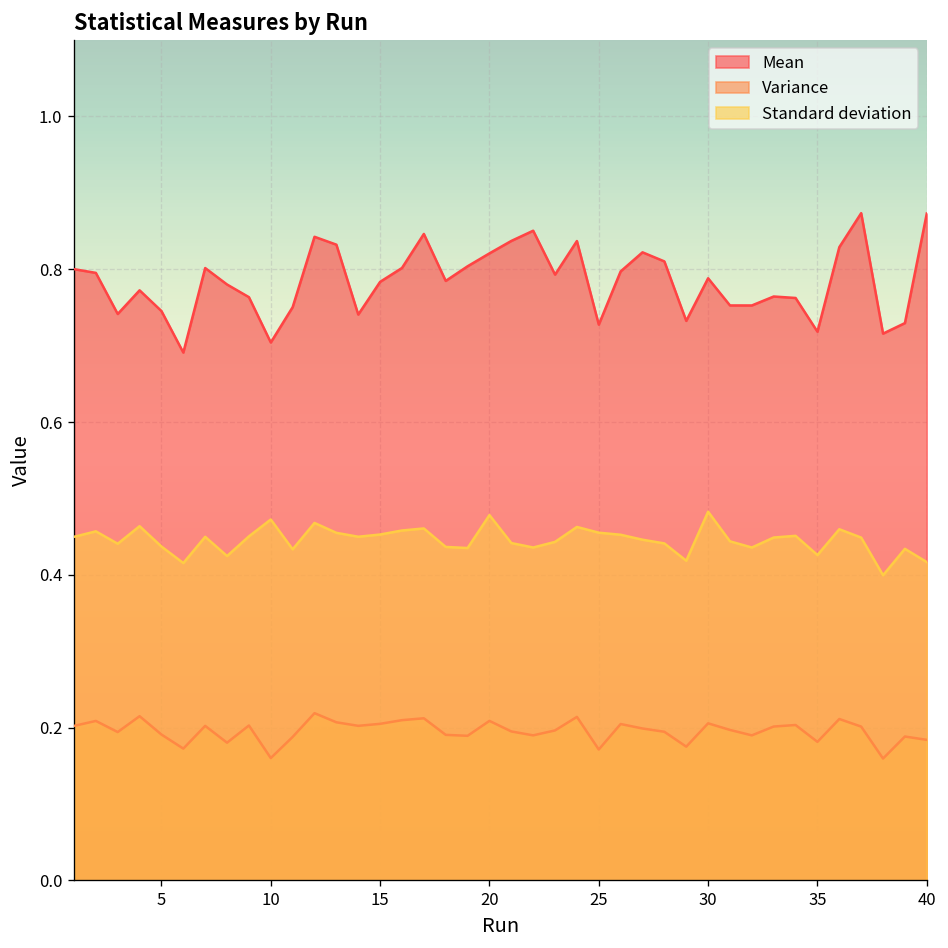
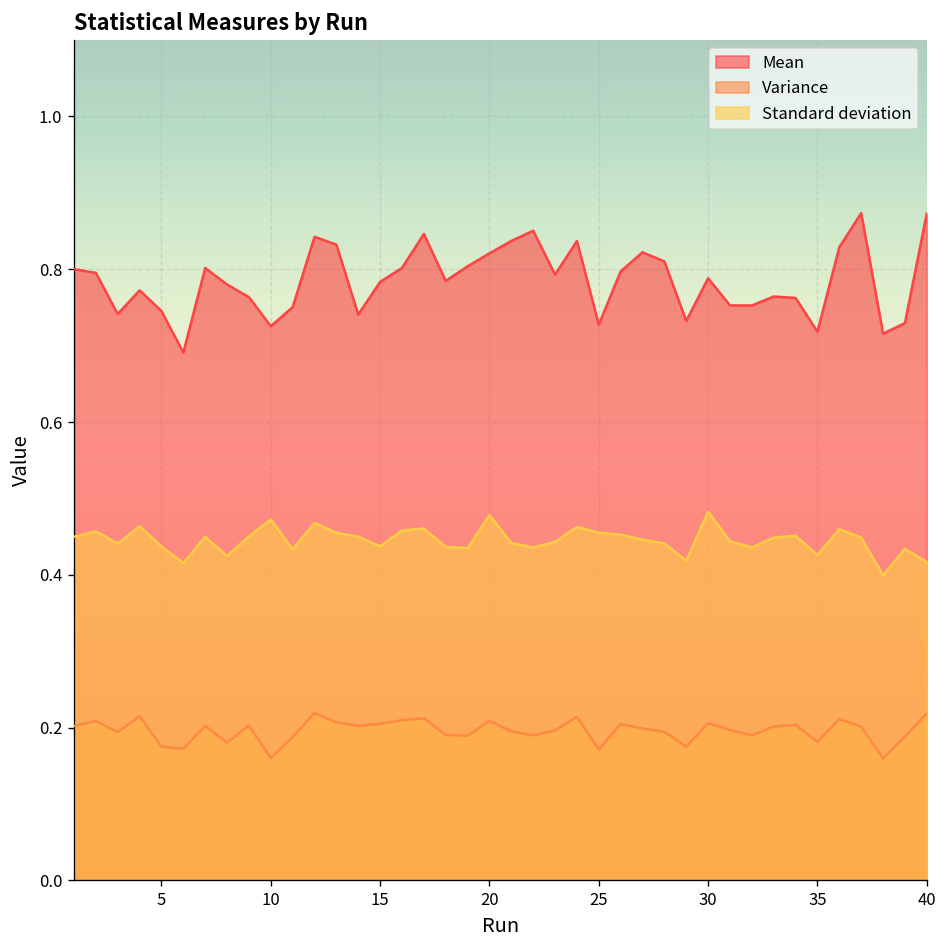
Variance, 5: 0.19 -> 0.18
Mean, 10: 0.70 -> 0.73
Standard deviation, 15: 0.45 -> 0.44
Variance, 40: 0.18 -> 0.22
